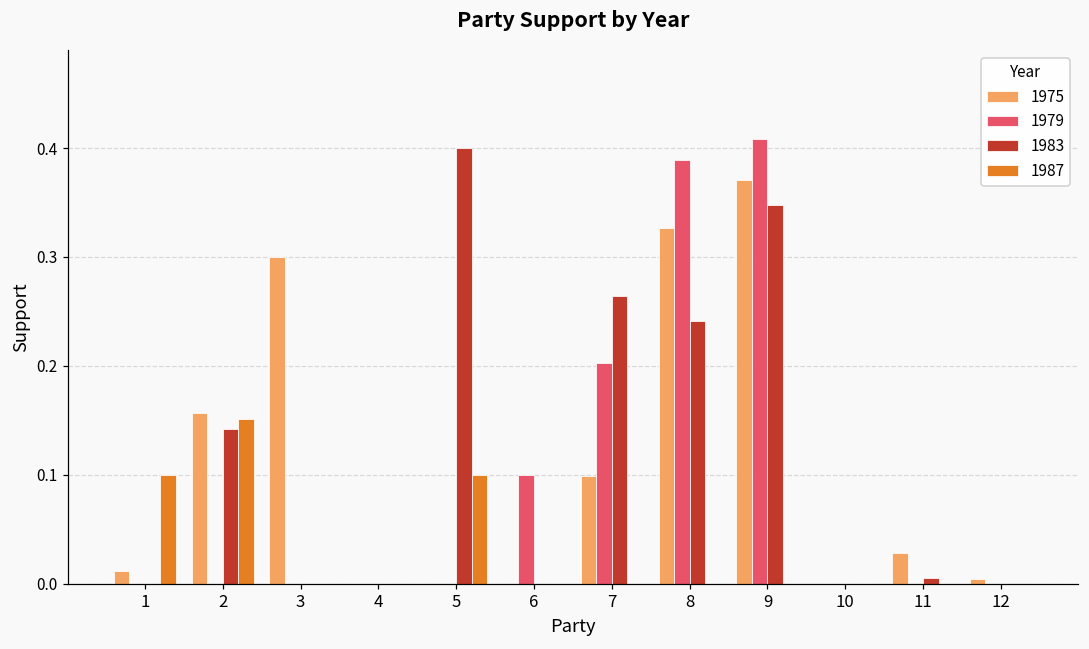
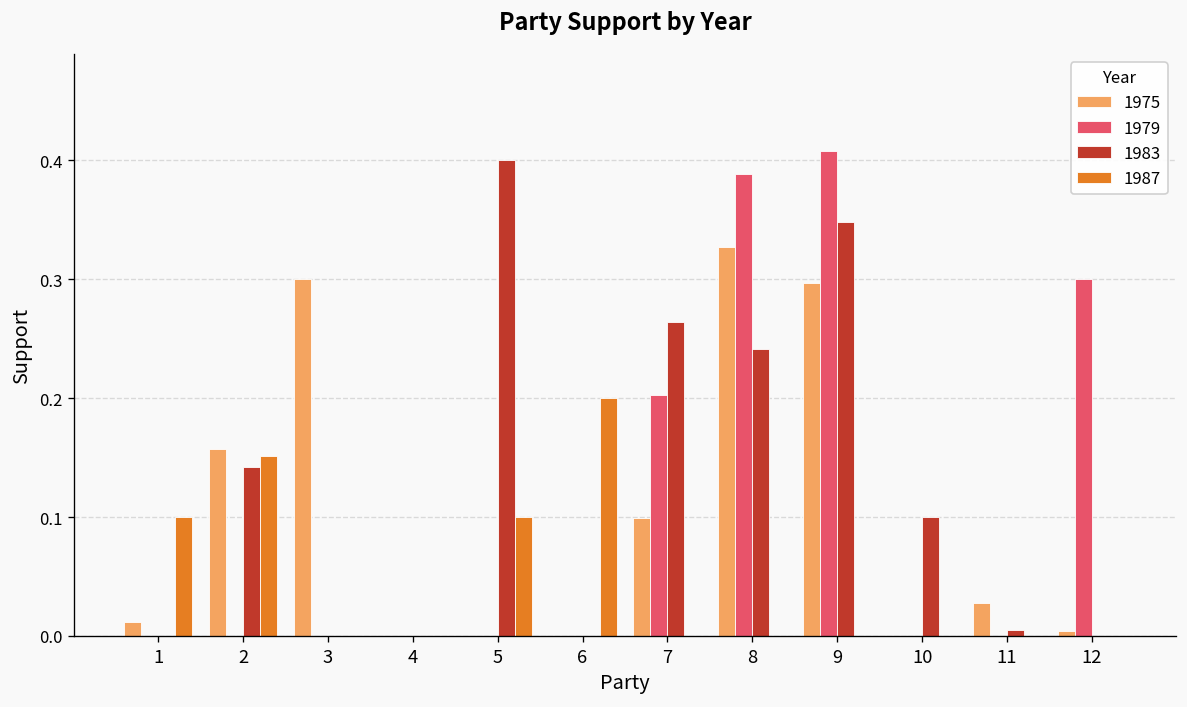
1979, 6: 0.1 -> 0.0
1987, 6: 0.0 -> 0.2
1975, 9: 0.37 -> 0.30
1983, 10: 0.0 -> 0.1
1979, 12: 0.0 -> 0.3
